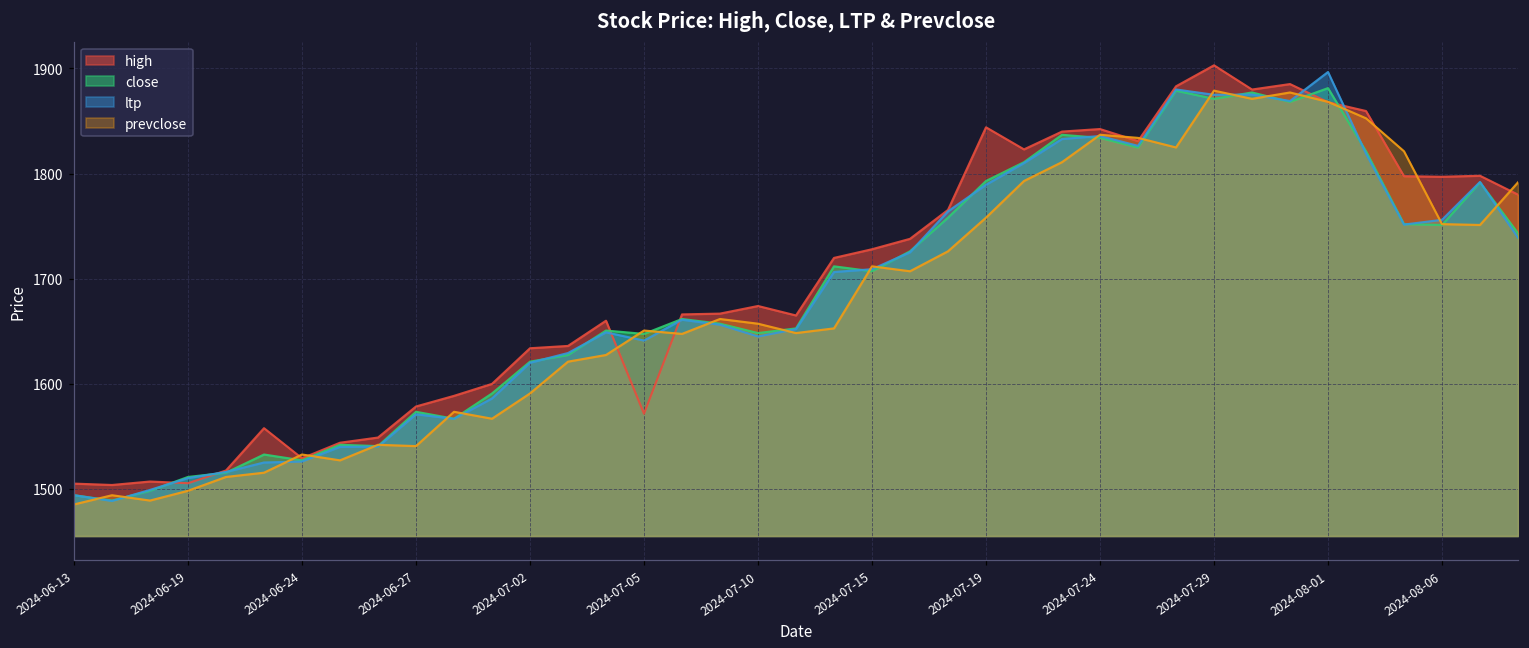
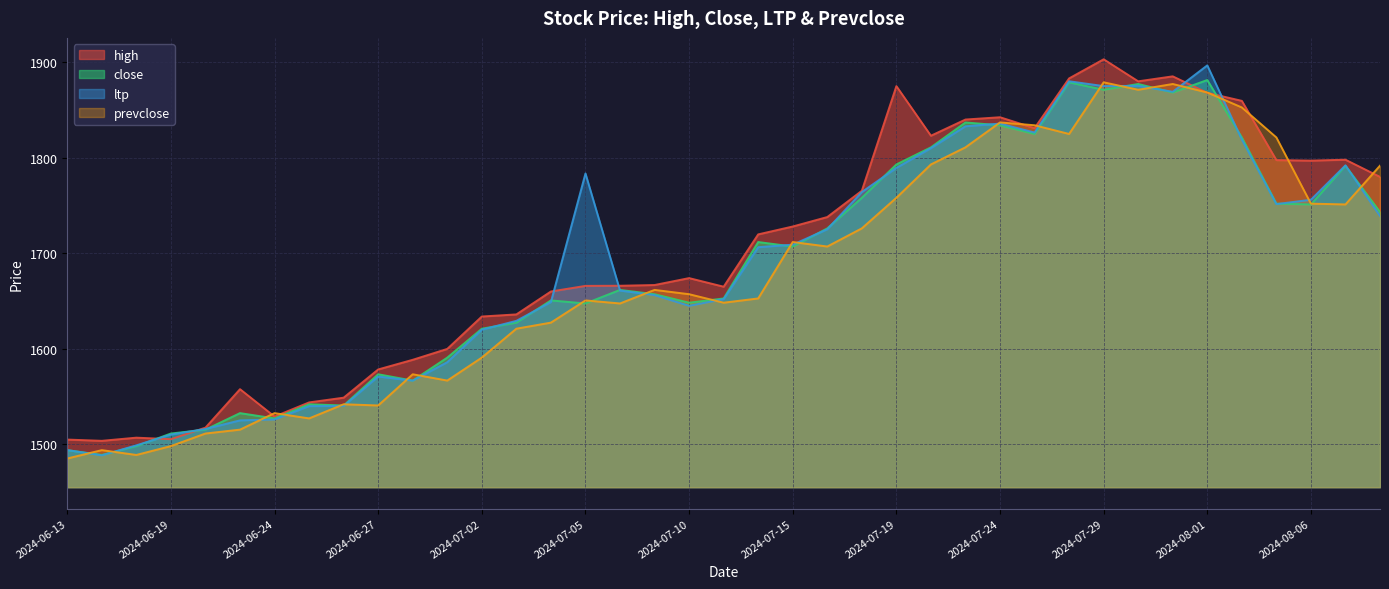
high, 2024-07-05: 1570 -> 1670
ltp, 2024-07-05: 1640 -> 1780
high, 2024-07-19: 1840 -> 1870
